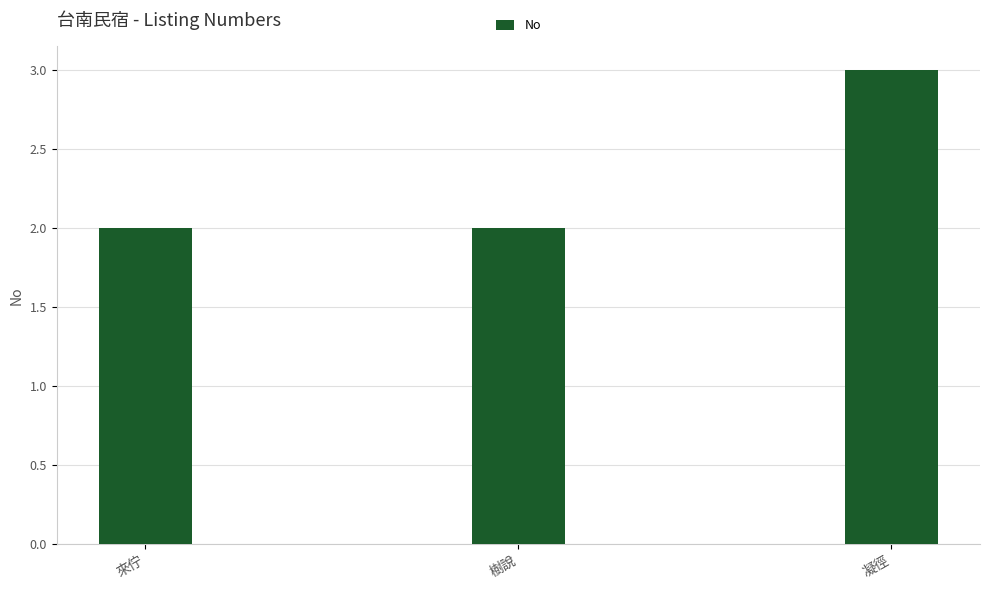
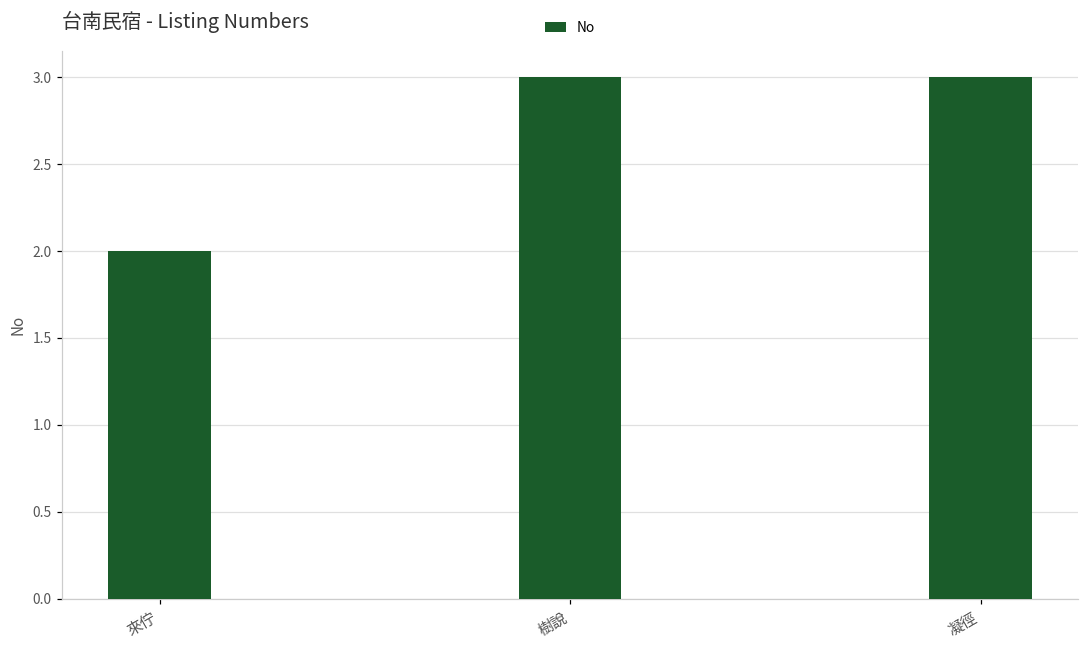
樹說: 2 -> 3
